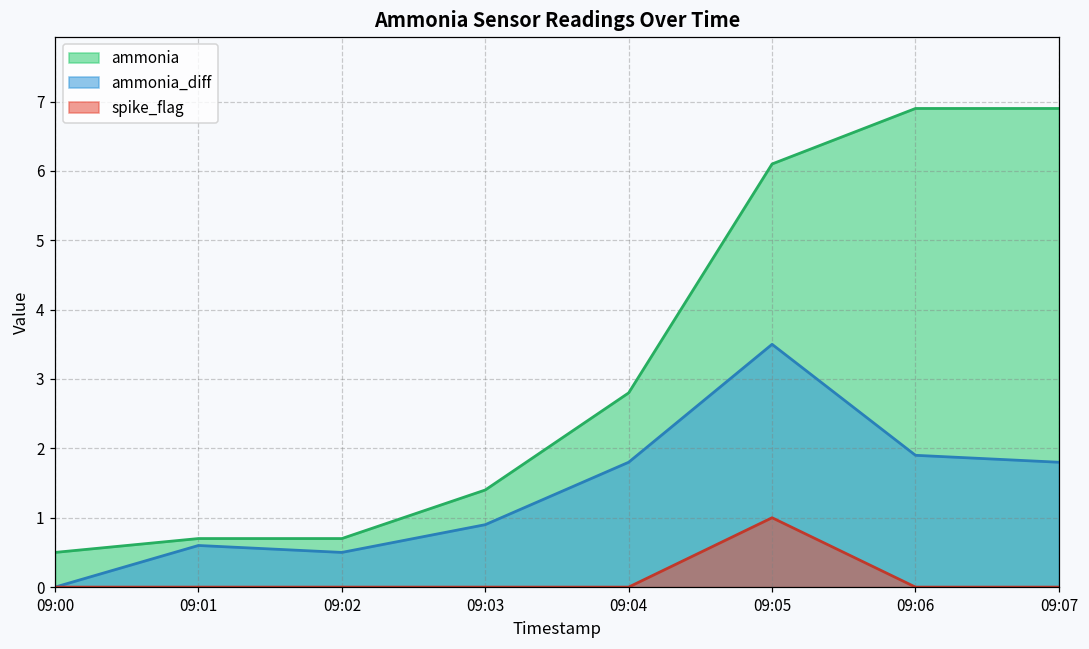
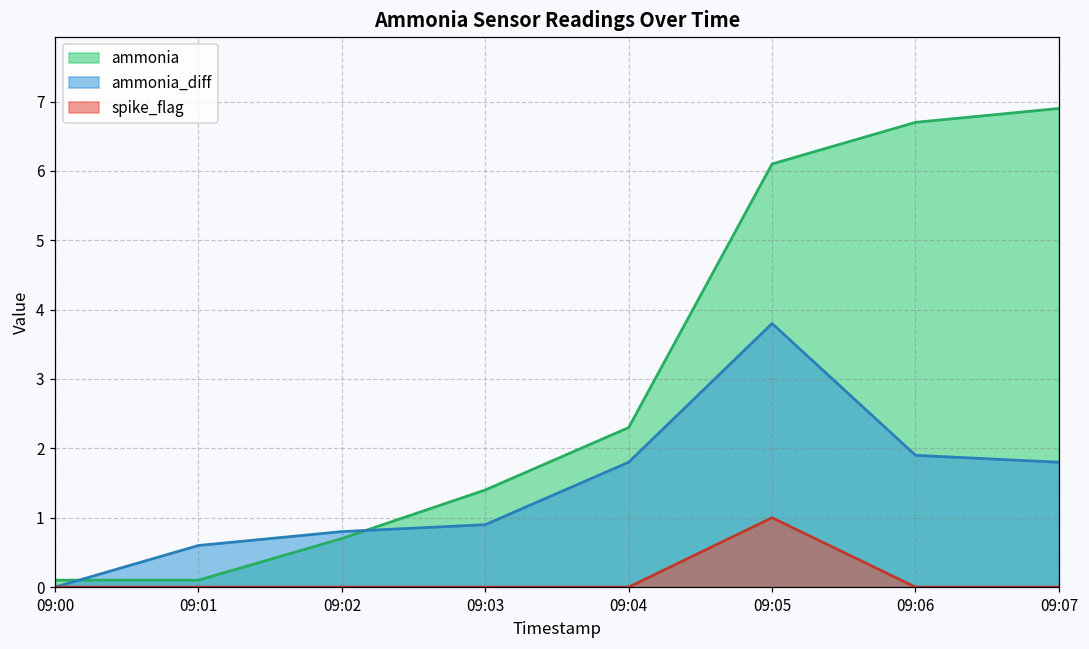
ammonia, 09:00: 0.5 -> 0.1
ammonia, 09:01: 0.7 -> 0.1
ammonia_diff, 09:02: 0.5 -> 0.8
ammonia, 09:04: 2.8 -> 2.3
ammonia_diff, 09:05: 3.5 -> 3.8
ammonia, 09:06: 6.9 -> 6.7
